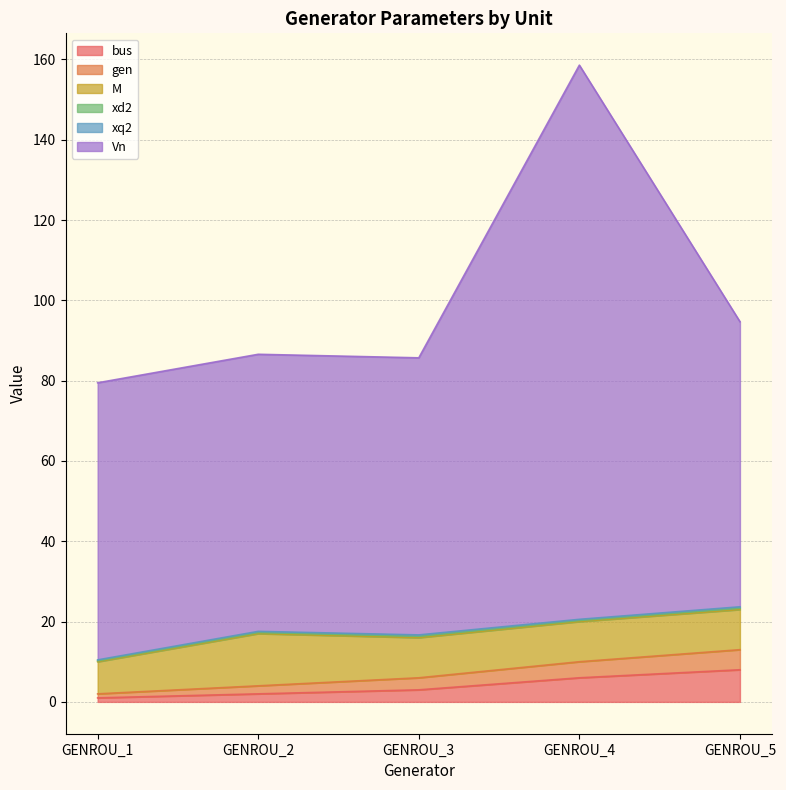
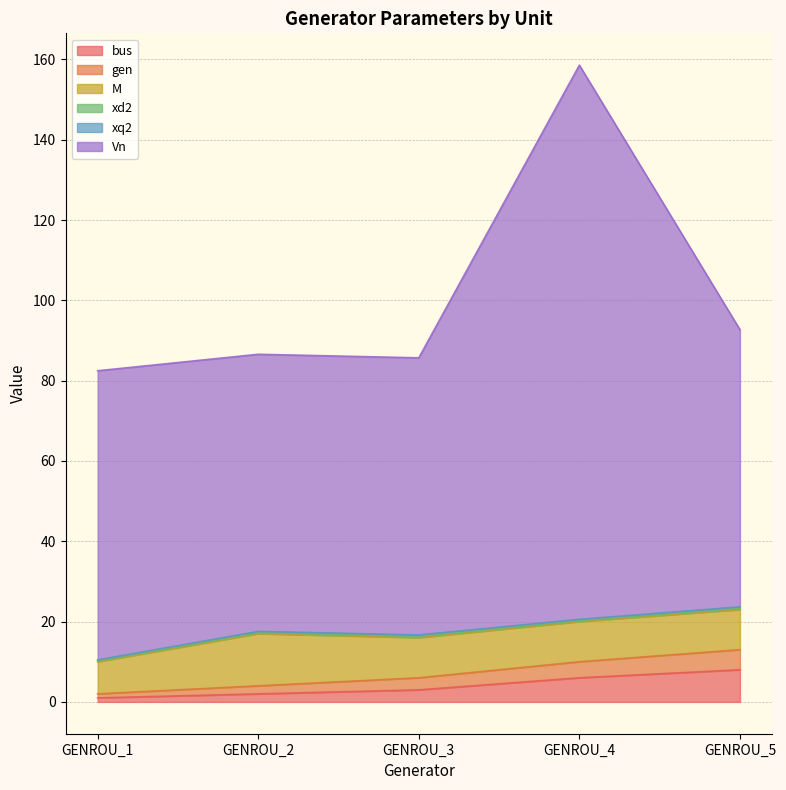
Vn, GENROU_1: 69 -> 72
Vn, GENROU_5: 71 -> 69
